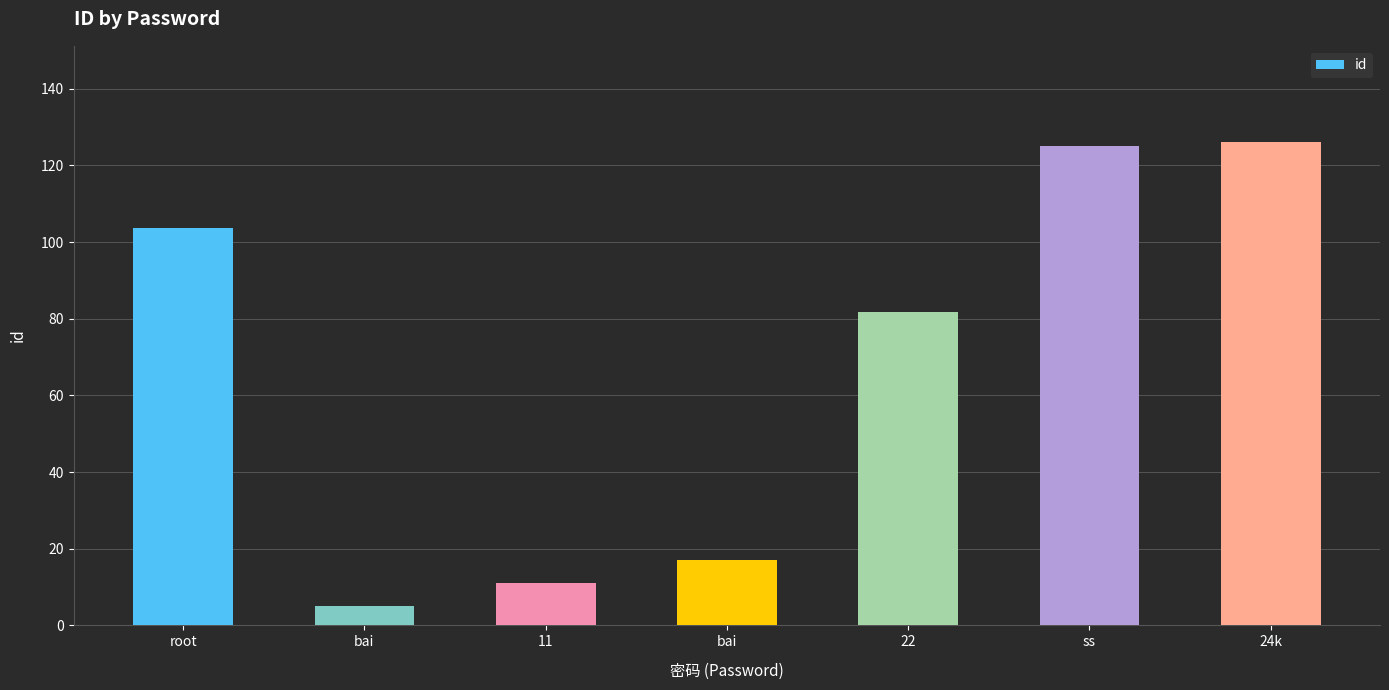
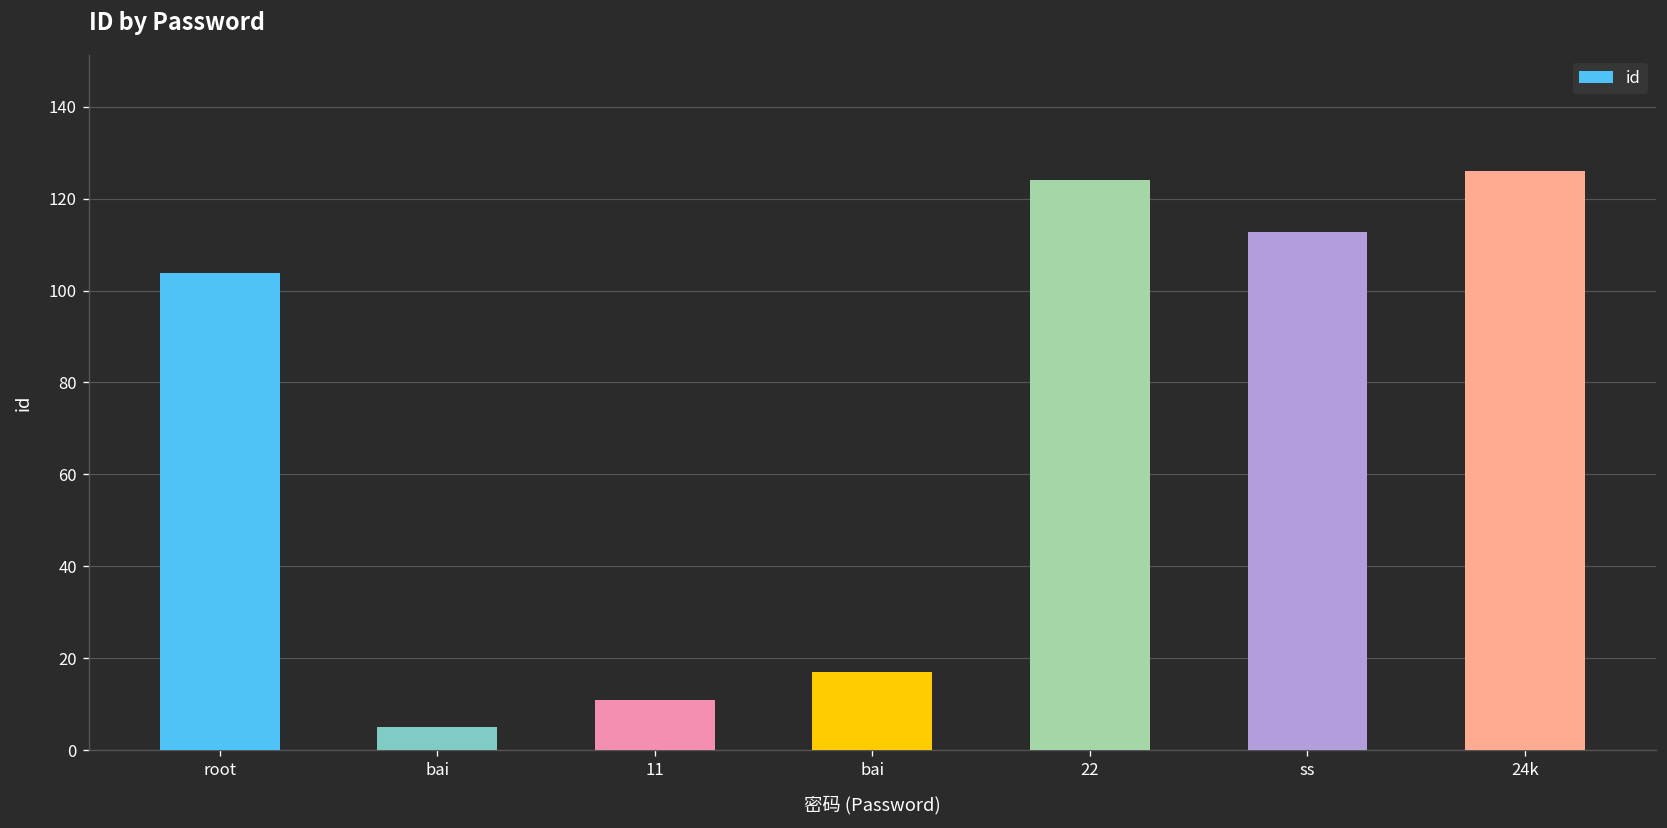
22: 82 -> 124
ss: 125 -> 113
